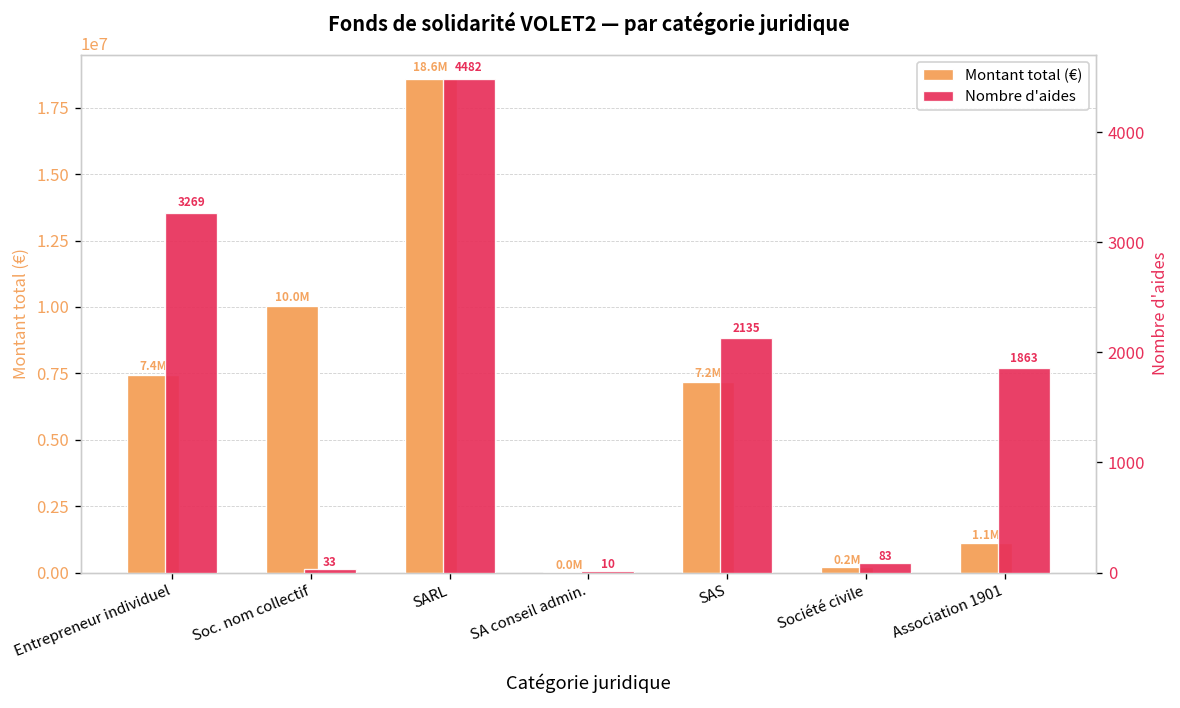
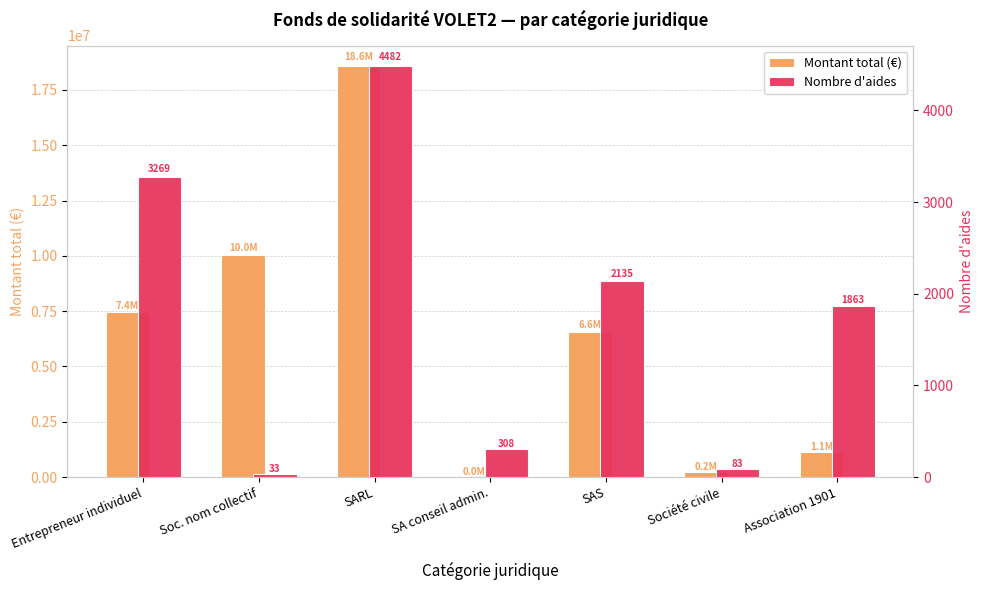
Montant total (€), SAS: 7.2M -> 6.6M
Nombre d'aides, SA conseil admin.: 10 -> 308
